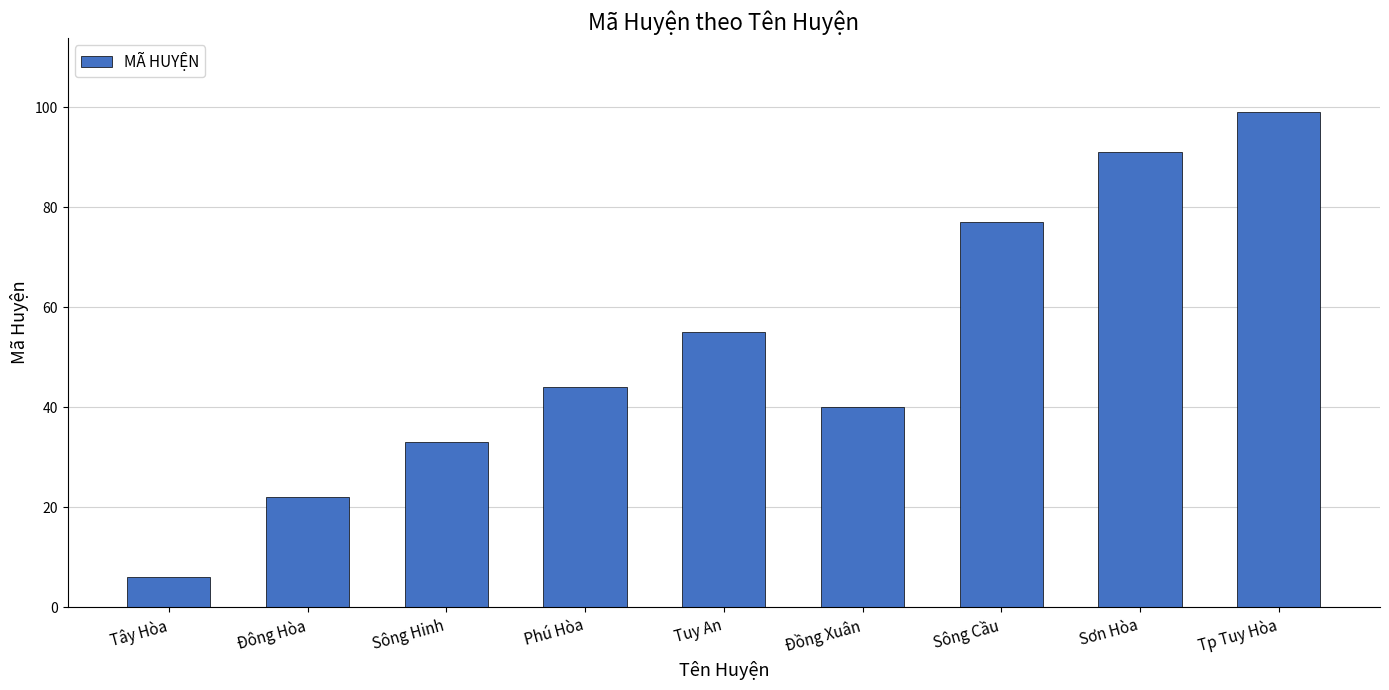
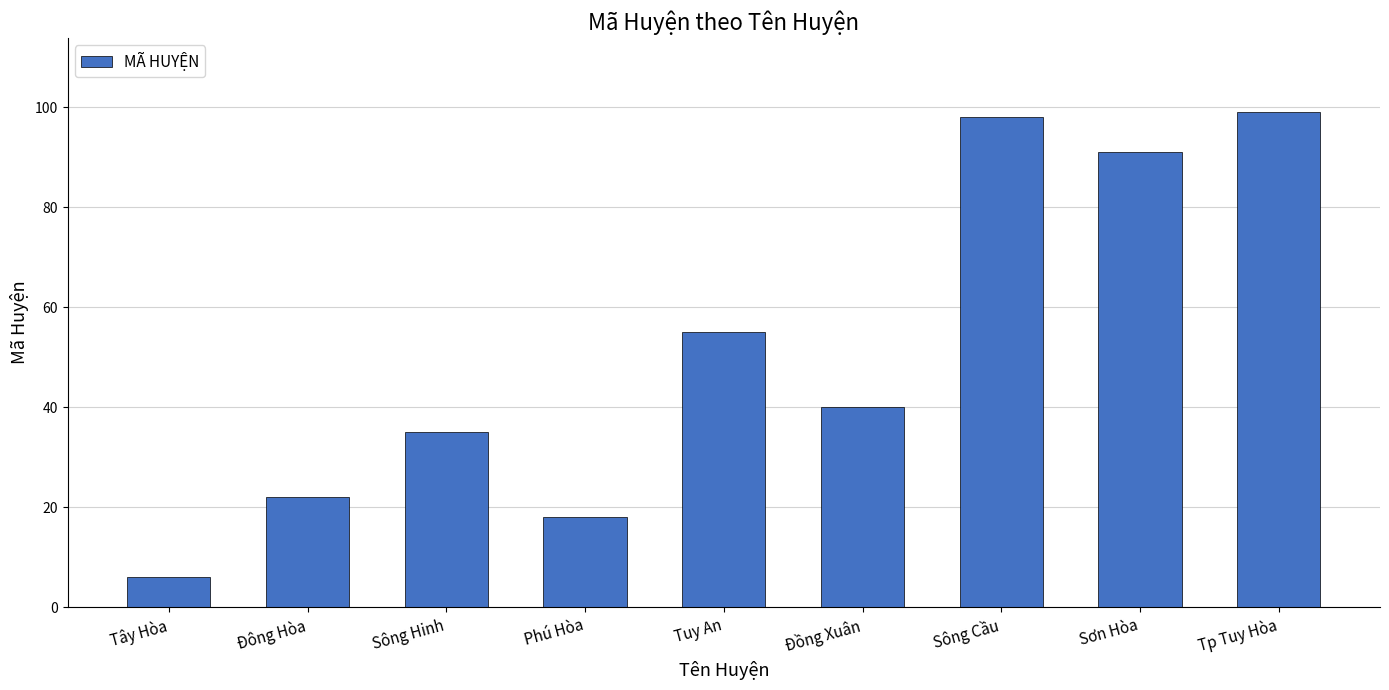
Sông Hinh: 33 -> 35
Phú Hòa: 44 -> 18
Sông Cầu: 77 -> 98
